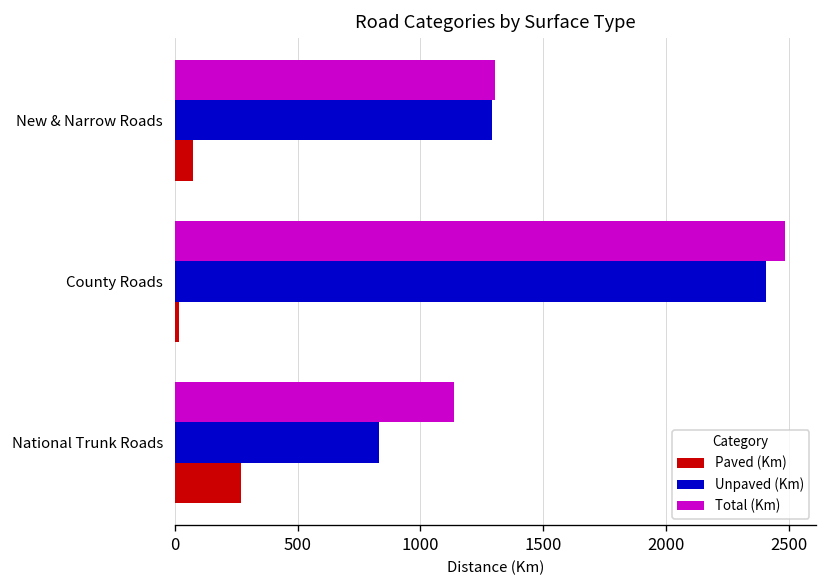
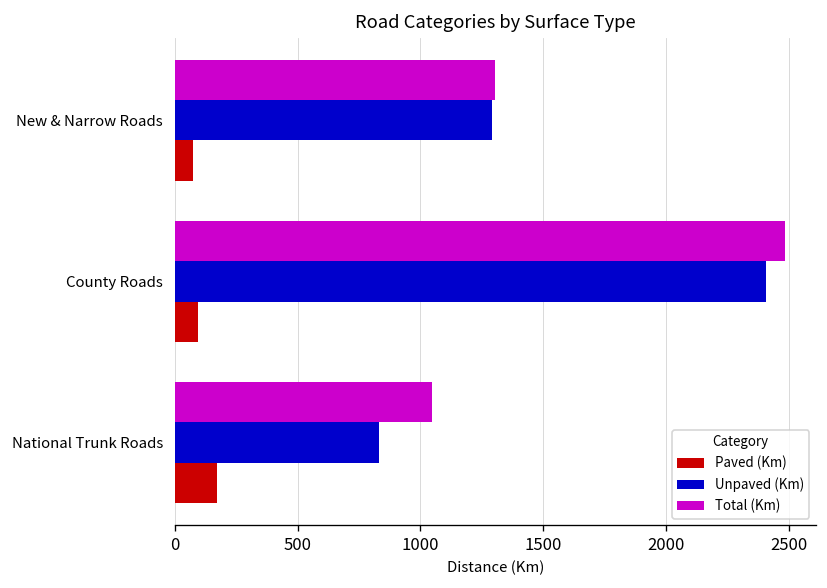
Paved (Km), County Roads: 20 -> 100
Total (Km), National Trunk Roads: 1130 -> 1050
Paved (Km), National Trunk Roads: 270 -> 170
